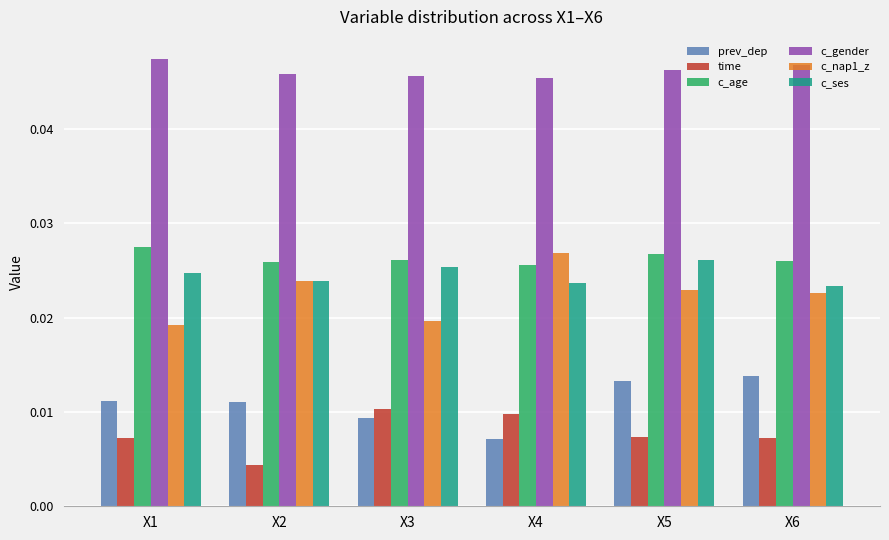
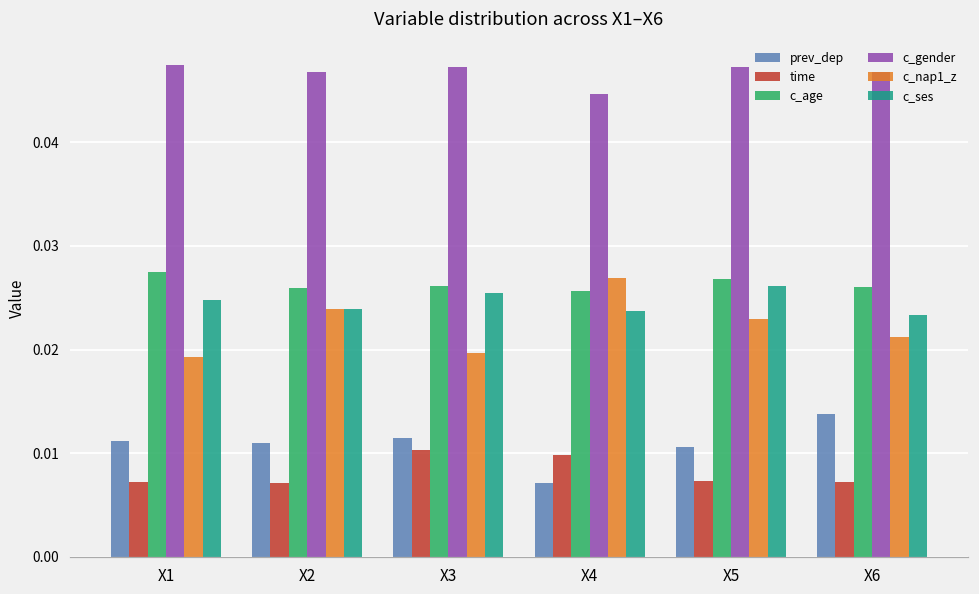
time, X2: 0.004 -> 0.007
c_gender, X2: 0.046 -> 0.047
prev_dep, X3: 0.009 -> 0.011
c_gender, X3: 0.046 -> 0.047
c_gender, X4: 0.0455 -> 0.0446
prev_dep, X5: 0.013 -> 0.011
c_gender, X5: 0.046 -> 0.047
c_nap1_z, X6: 0.023 -> 0.021
